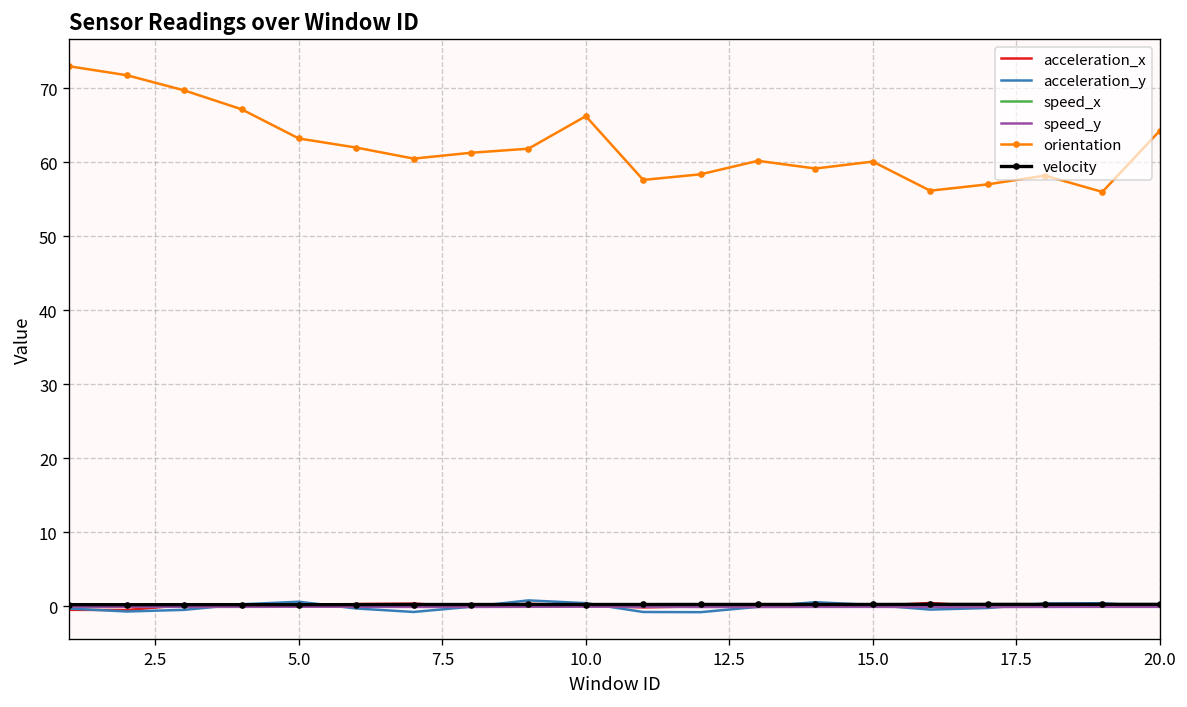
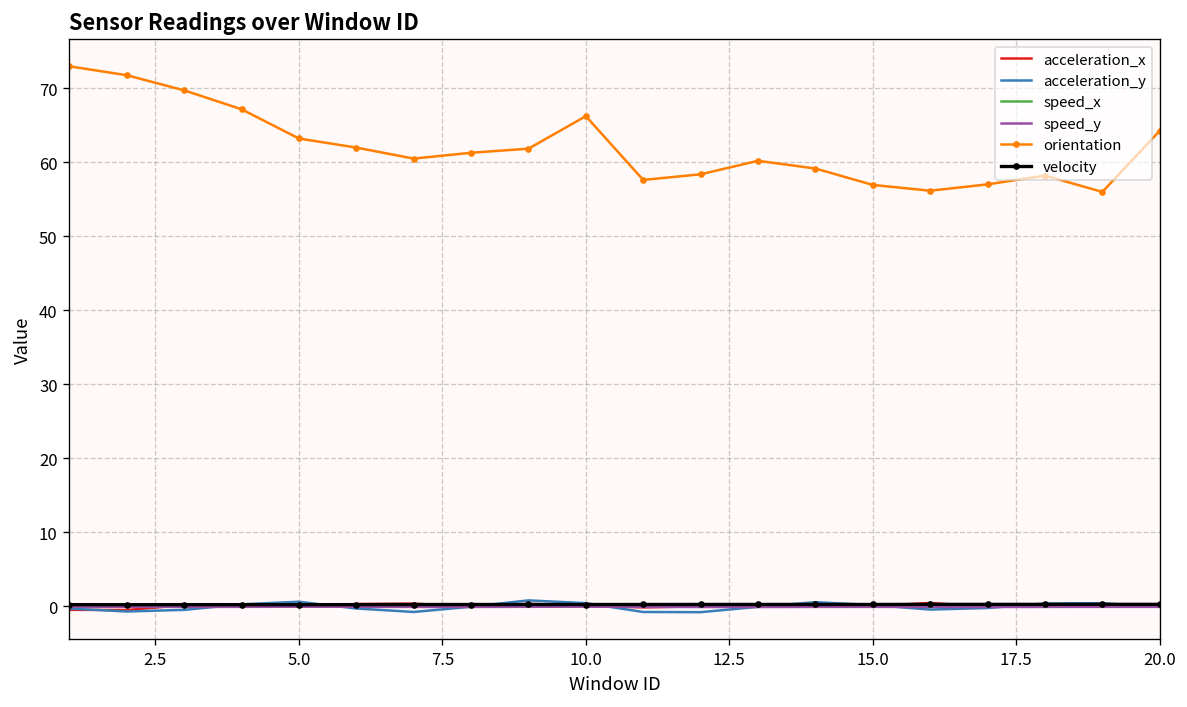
orientation, 15.0: 60 -> 57
